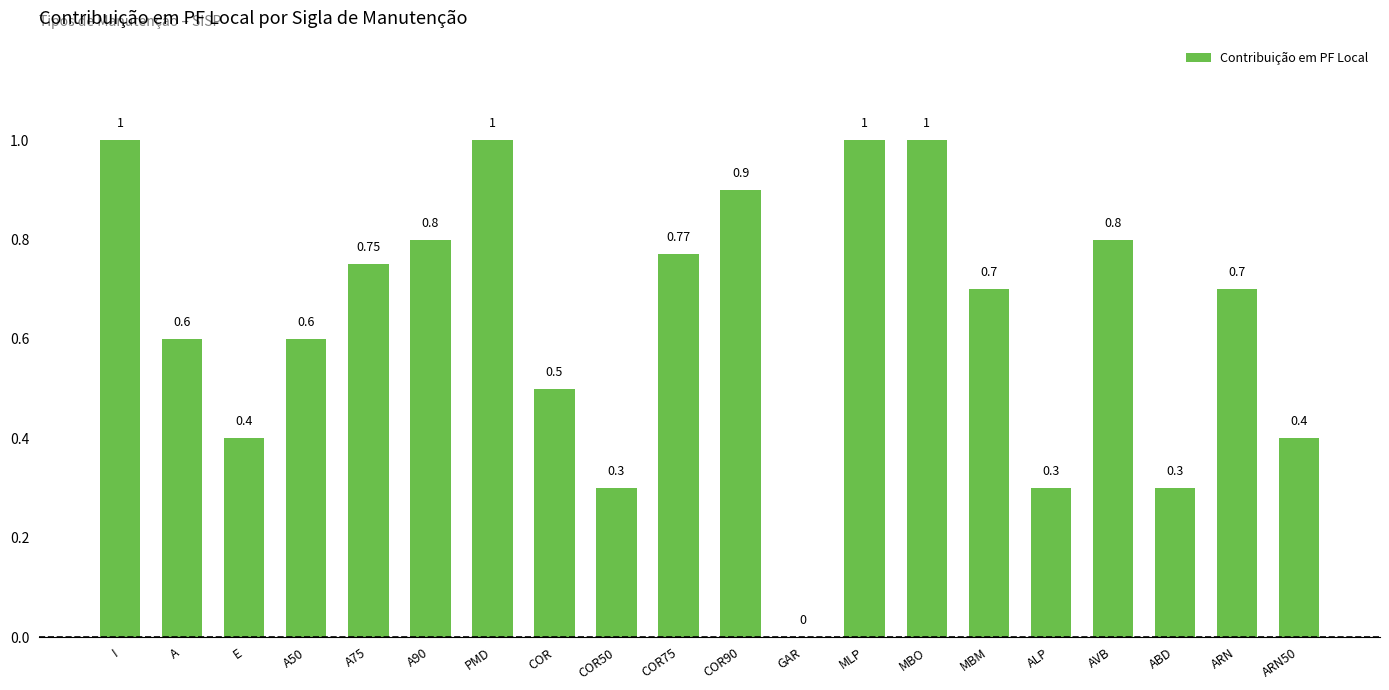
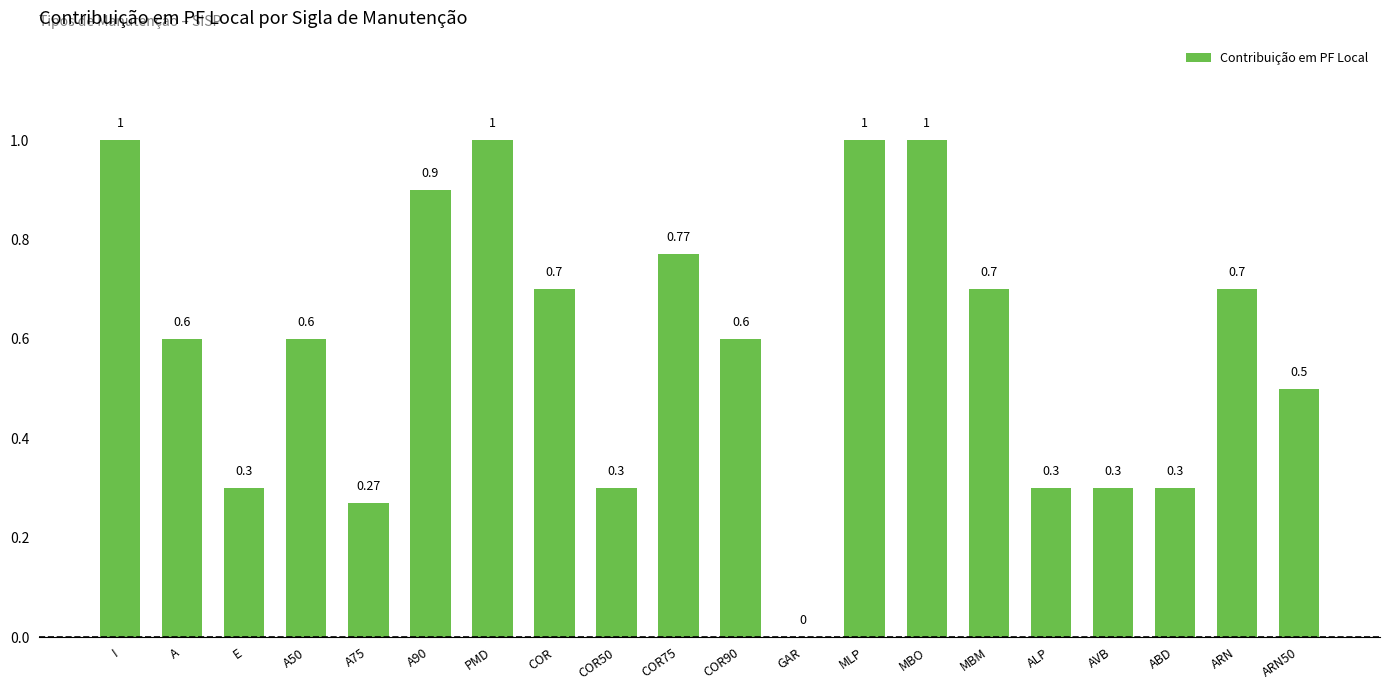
E: 0.4 -> 0.3
A75: 0.75 -> 0.27
A90: 0.8 -> 0.9
COR: 0.5 -> 0.7
COR90: 0.9 -> 0.6
AVB: 0.8 -> 0.3
ARN50: 0.4 -> 0.5
